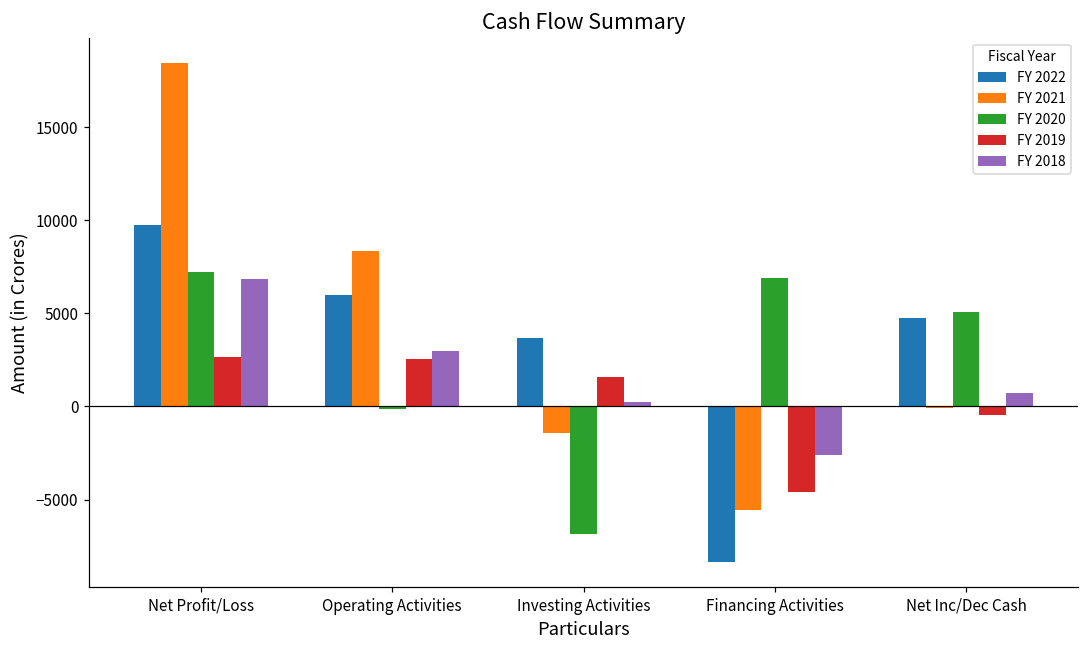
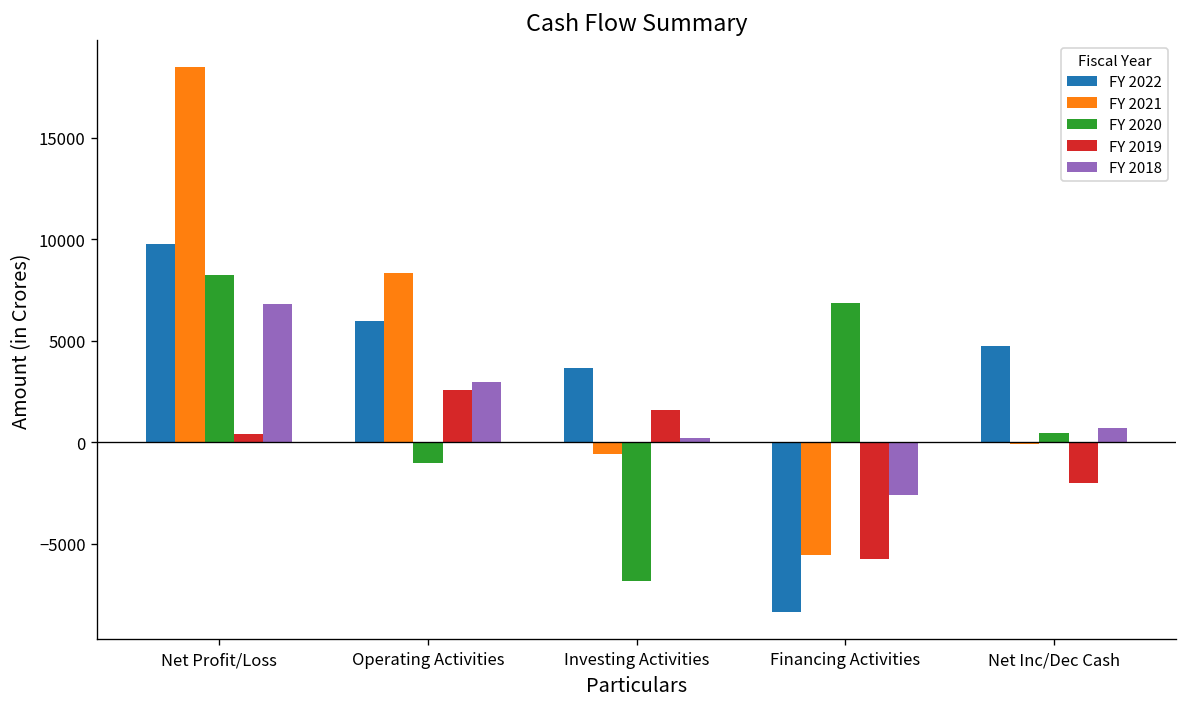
FY 2020, Net Profit/Loss: 7200 -> 8200
FY 2019, Net Profit/Loss: 2700 -> 400
FY 2020, Operating Activities: -100 -> -1000
FY 2021, Investing Activities: -1400 -> -600
FY 2019, Financing Activities: -4600 -> -5800
FY 2020, Net Inc/Dec Cash: 5100 -> 500
FY 2019, Net Inc/Dec Cash: -500 -> -2000
